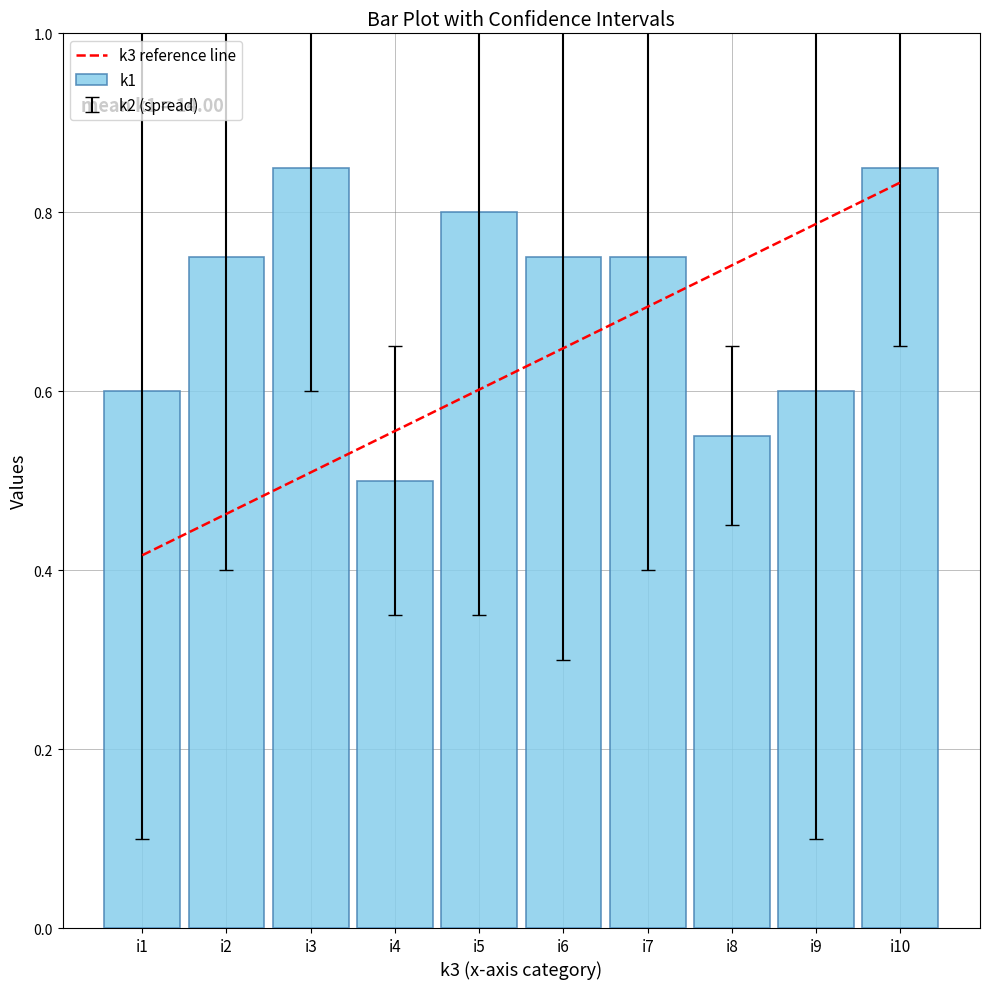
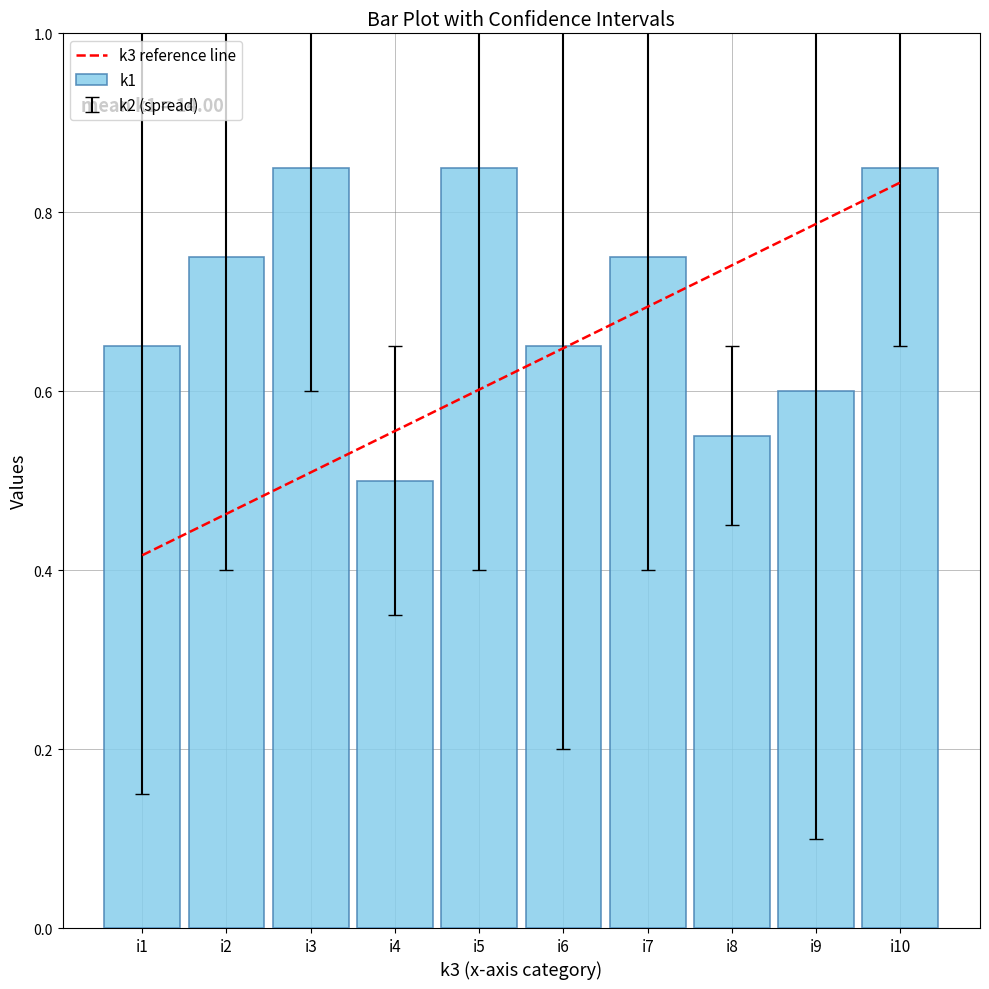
k1, i1: 0.60 -> 0.65
k1, i5: 0.80 -> 0.85
k1, i6: 0.75 -> 0.65
